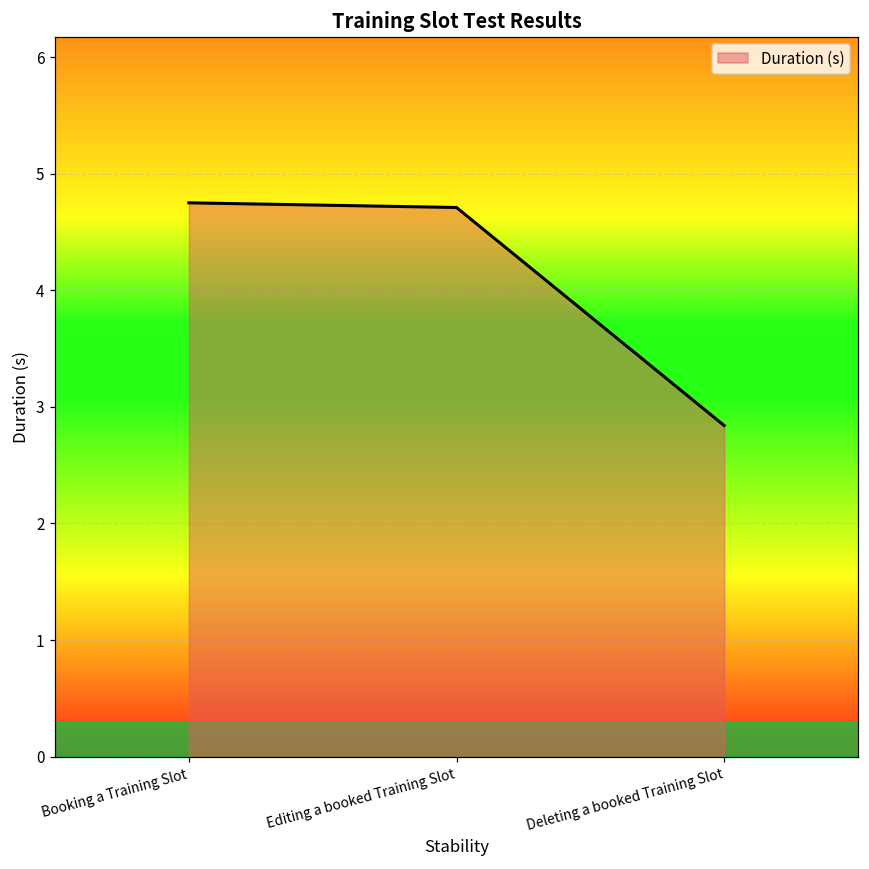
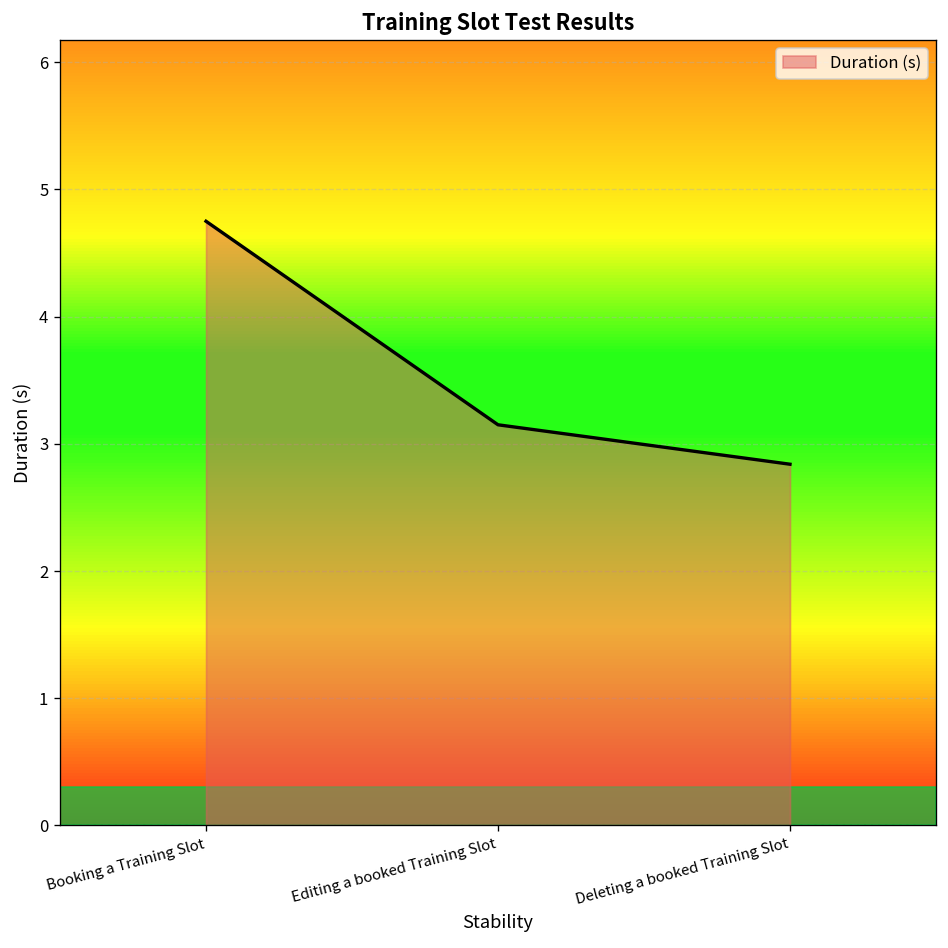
Editing a booked Training Slot: 4.71 -> 3.15
